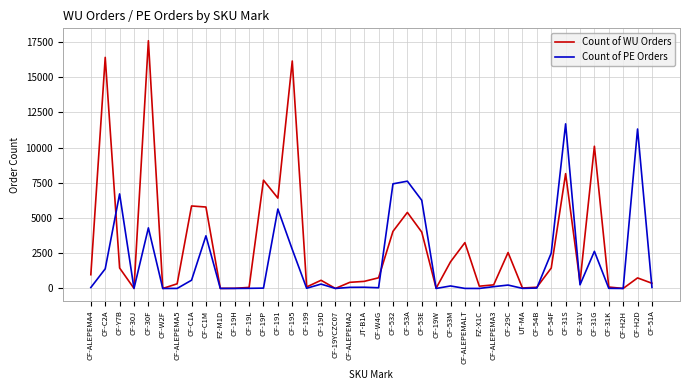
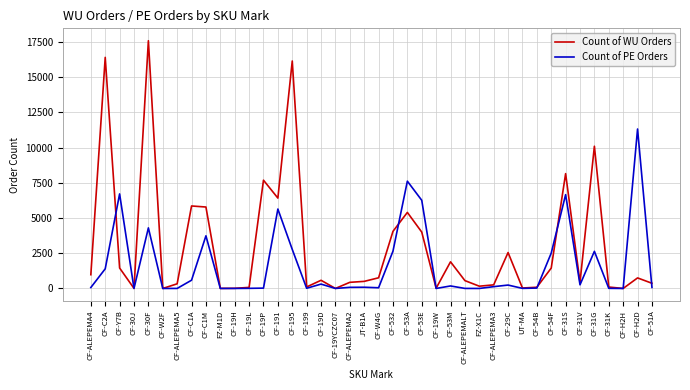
Count of PE Orders, CF-532: 7400 -> 2600
Count of WU Orders, CF-ALEPEMALT: 3300 -> 600
Count of PE Orders, CF-31S: 11700 -> 6700
